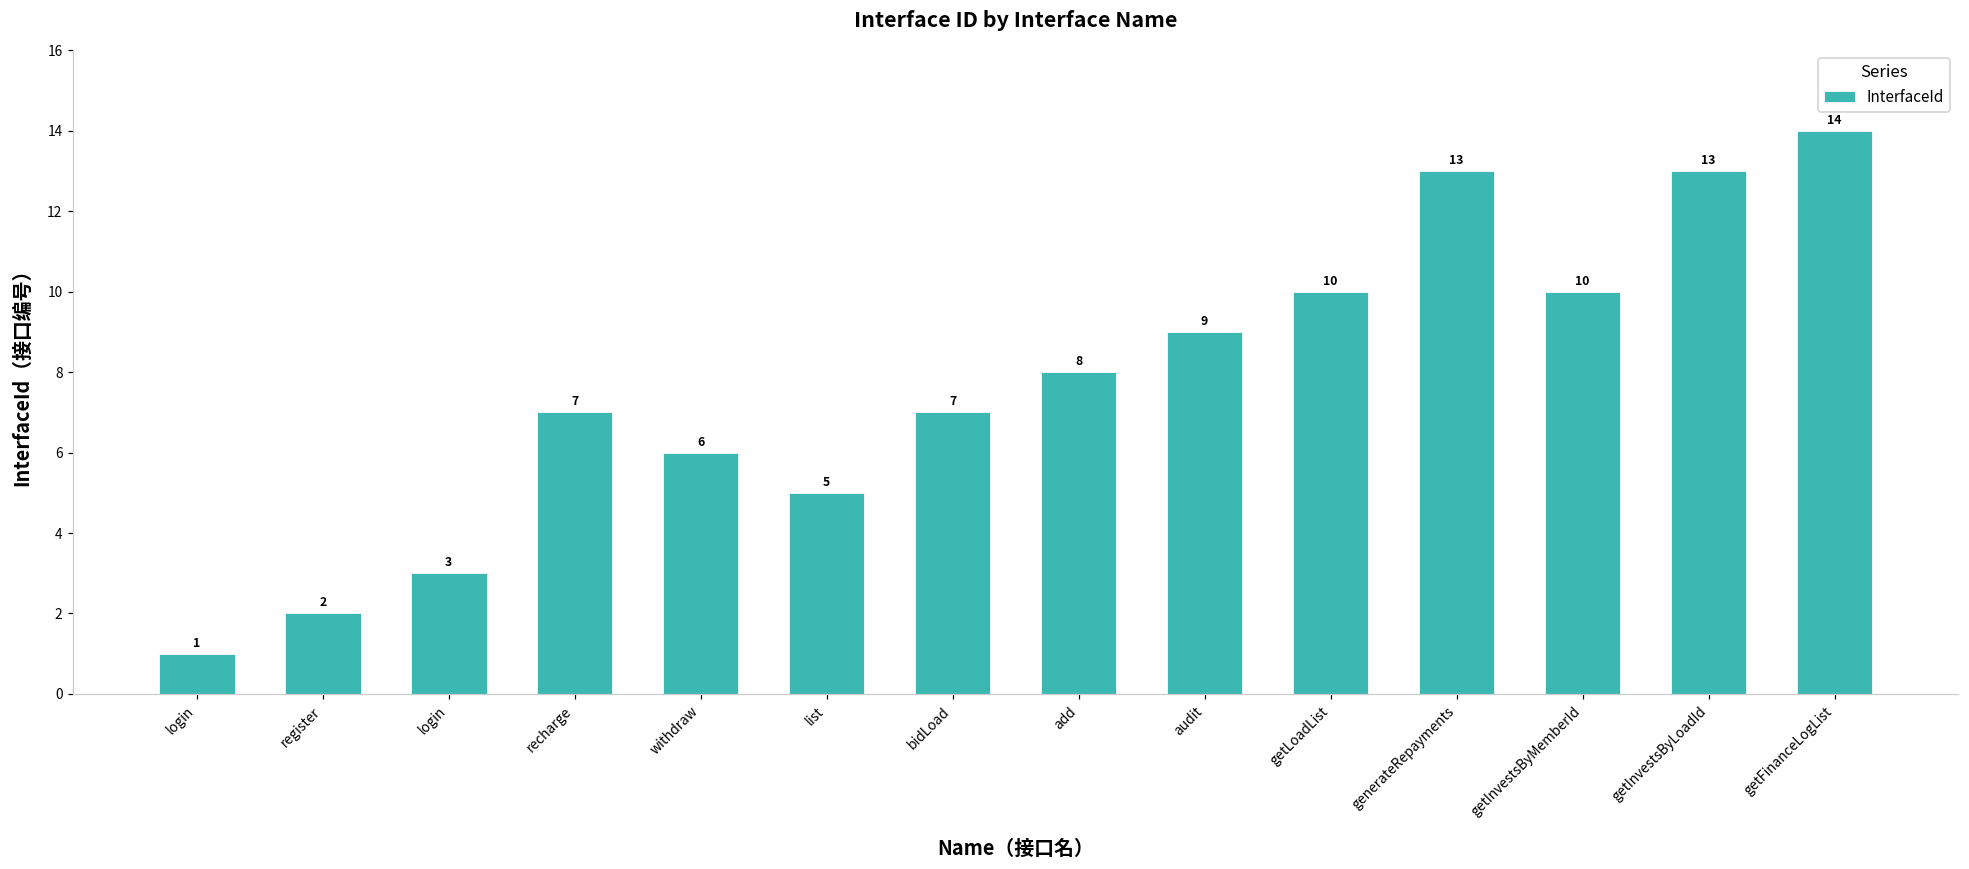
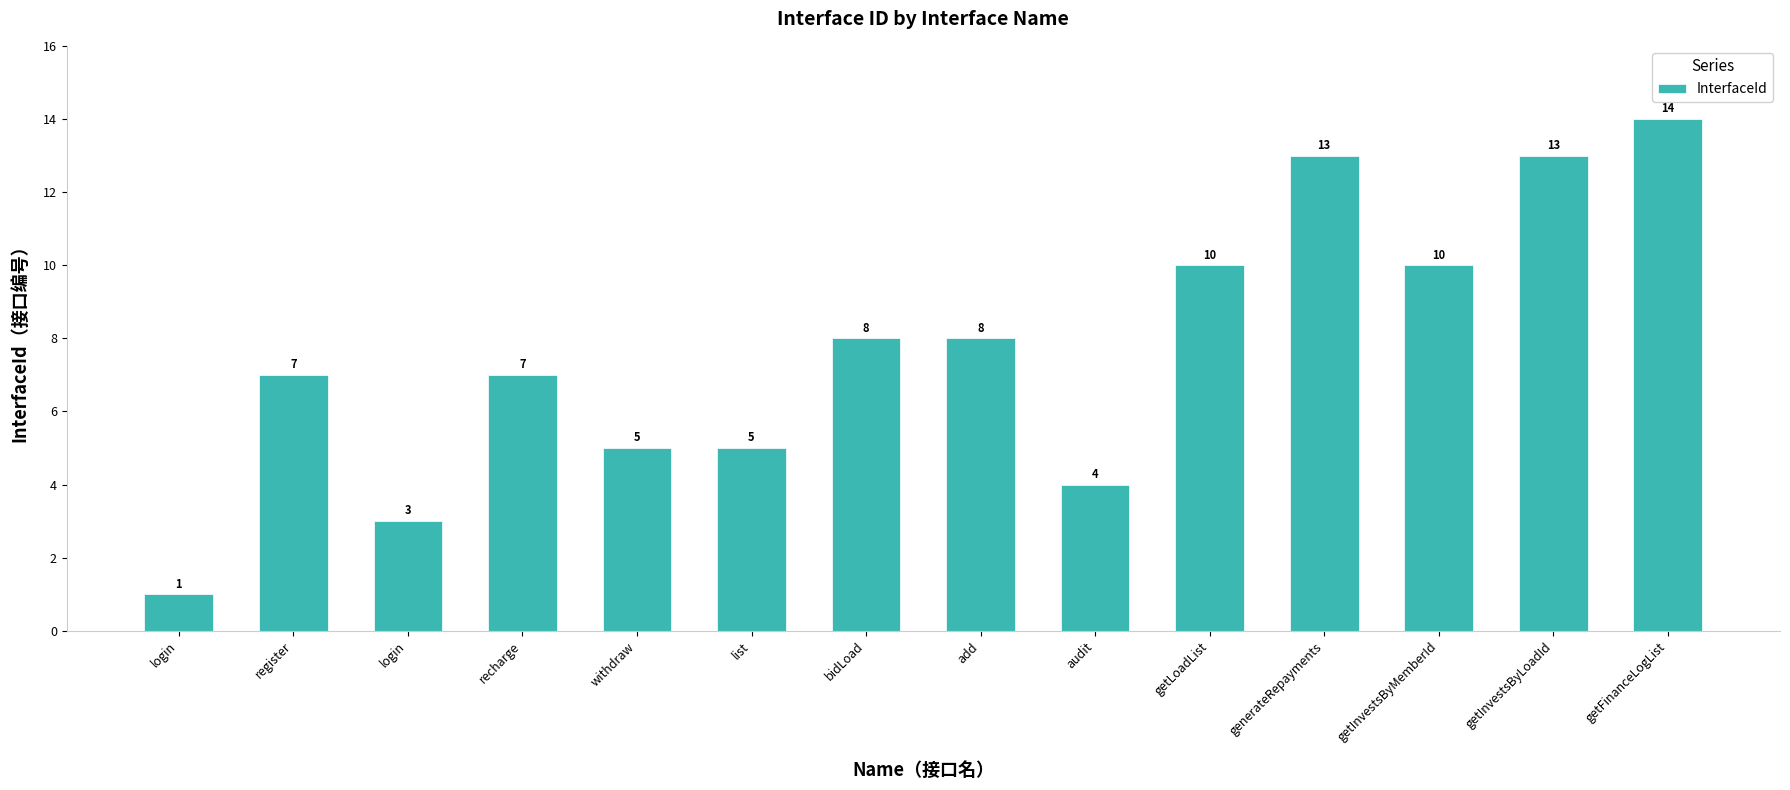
register: 2 -> 7
withdraw: 6 -> 5
bidLoad: 7 -> 8
audit: 9 -> 4
